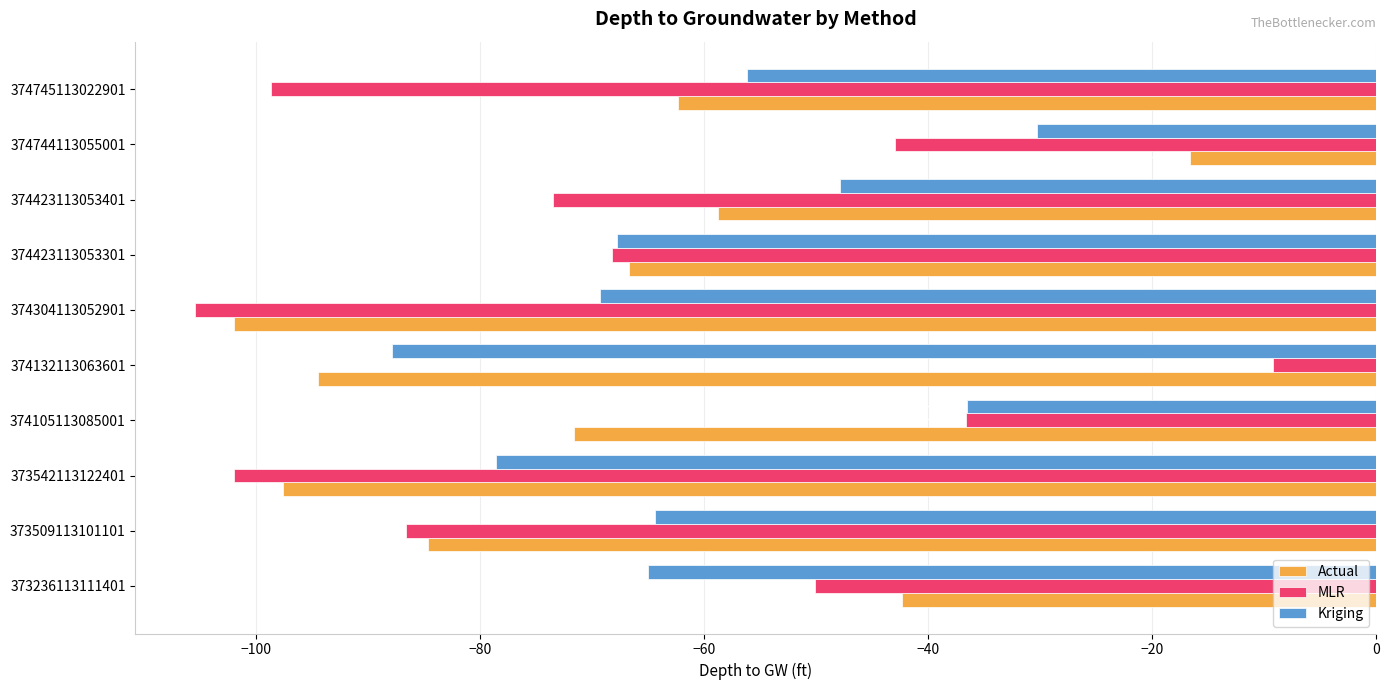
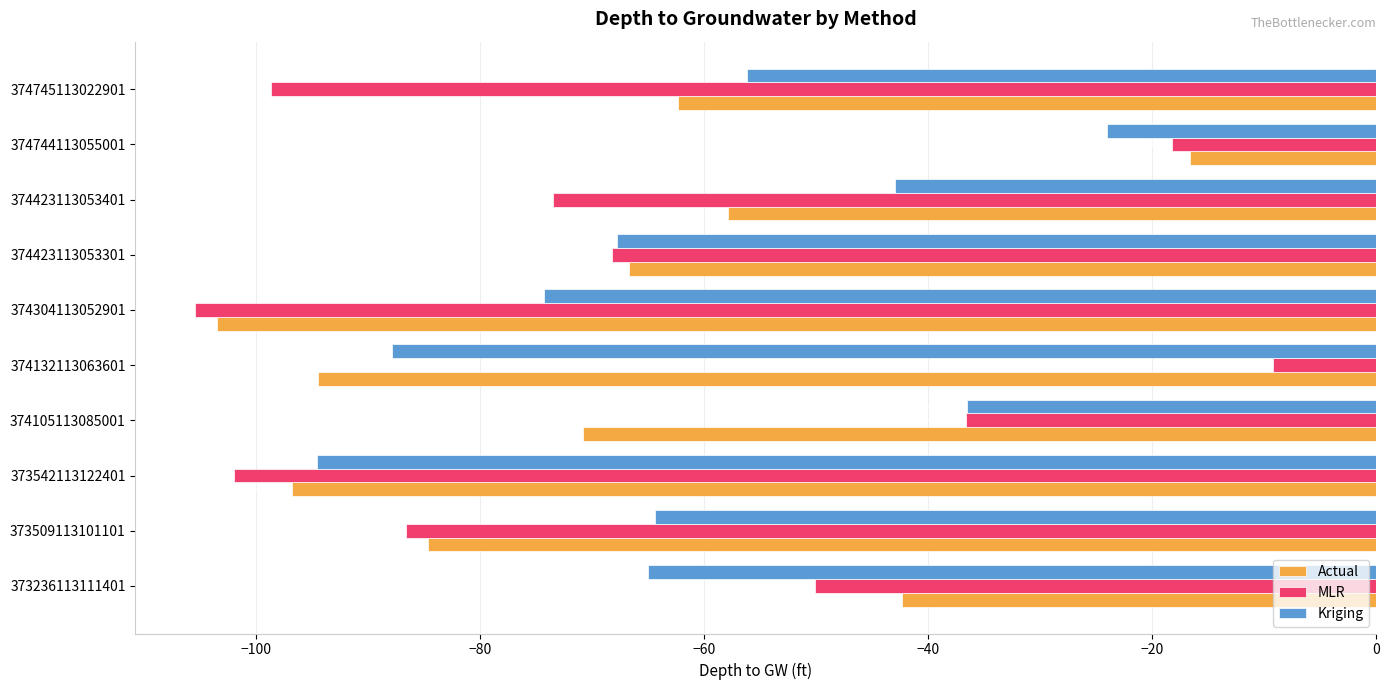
Kriging, 374744113055001: -30.3 -> -24.0
MLR, 374744113055001: -43.0 -> -18.2
Kriging, 374423113053401: -47.9 -> -43.0
Actual, 374423113053401: -58.8 -> -57.9
Kriging, 374304113052901: -69.3 -> -74.3
Actual, 374304113052901: -102.0 -> -103.5
Actual, 374105113085001: -71.6 -> -70.8
Kriging, 373542113122401: -78.6 -> -94.6
Actual, 373542113122401: -97.6 -> -96.8
